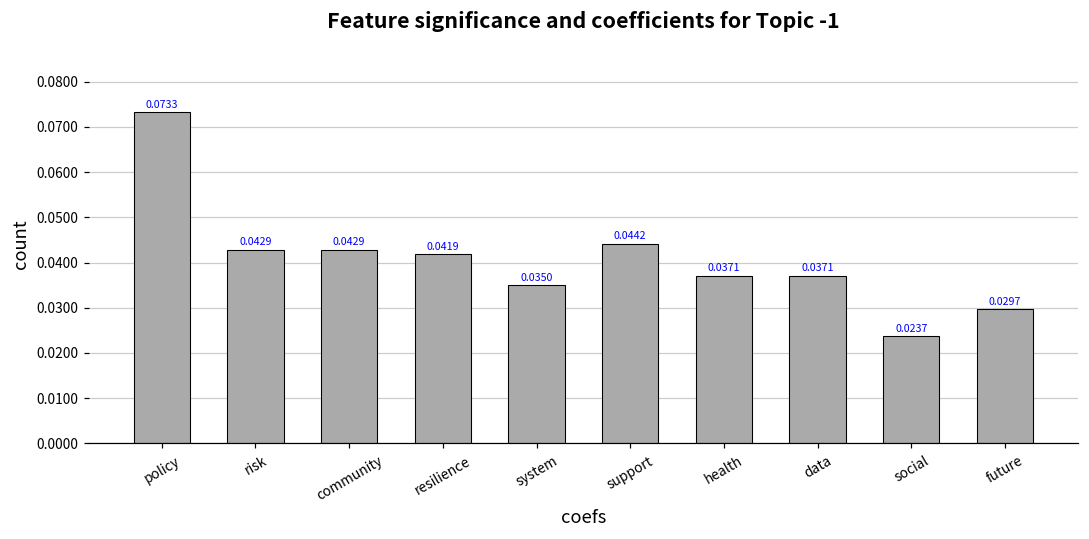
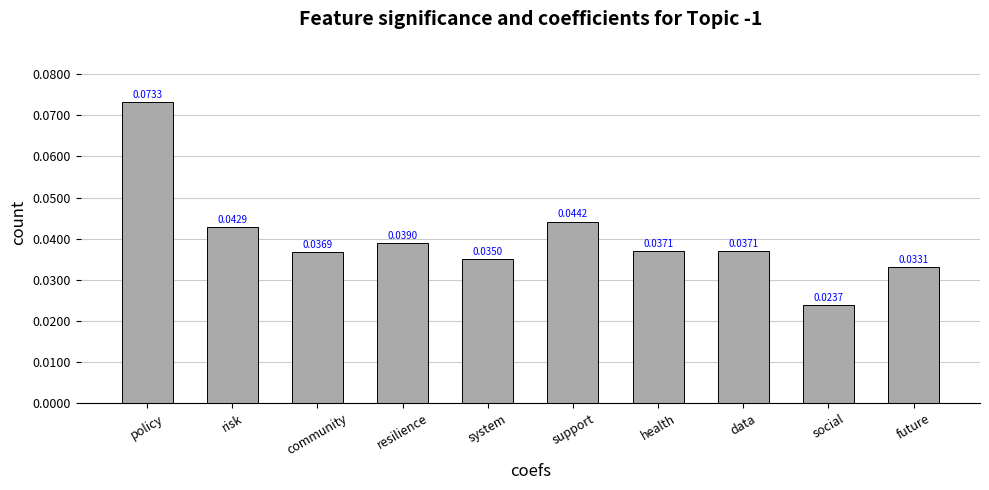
community: 0.0429 -> 0.0369
resilience: 0.0419 -> 0.0390
future: 0.0297 -> 0.0331
